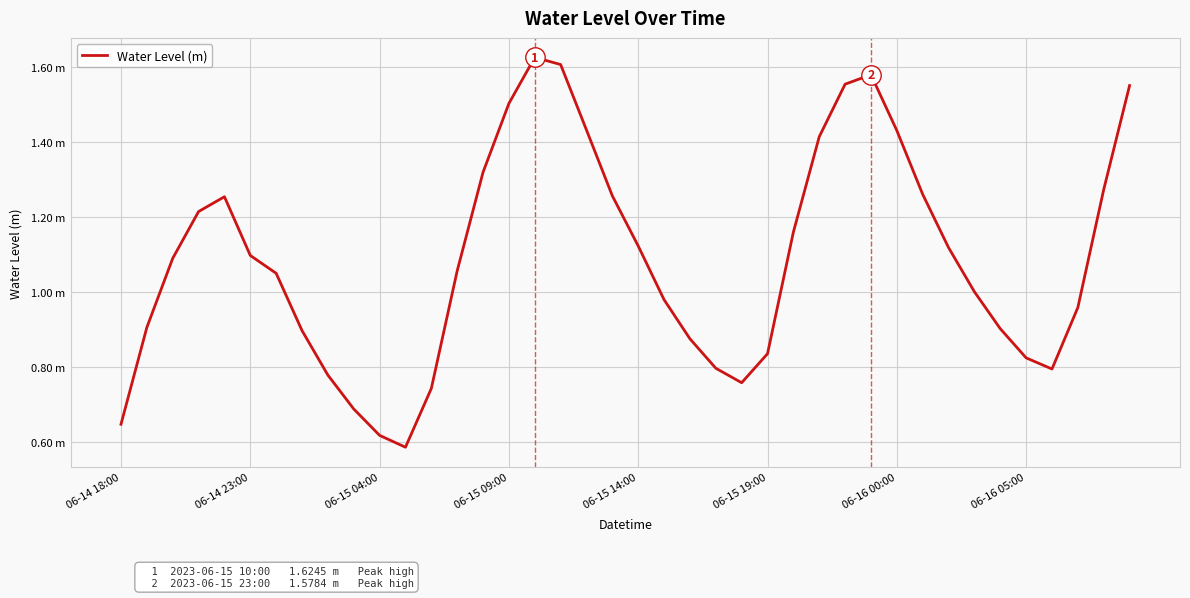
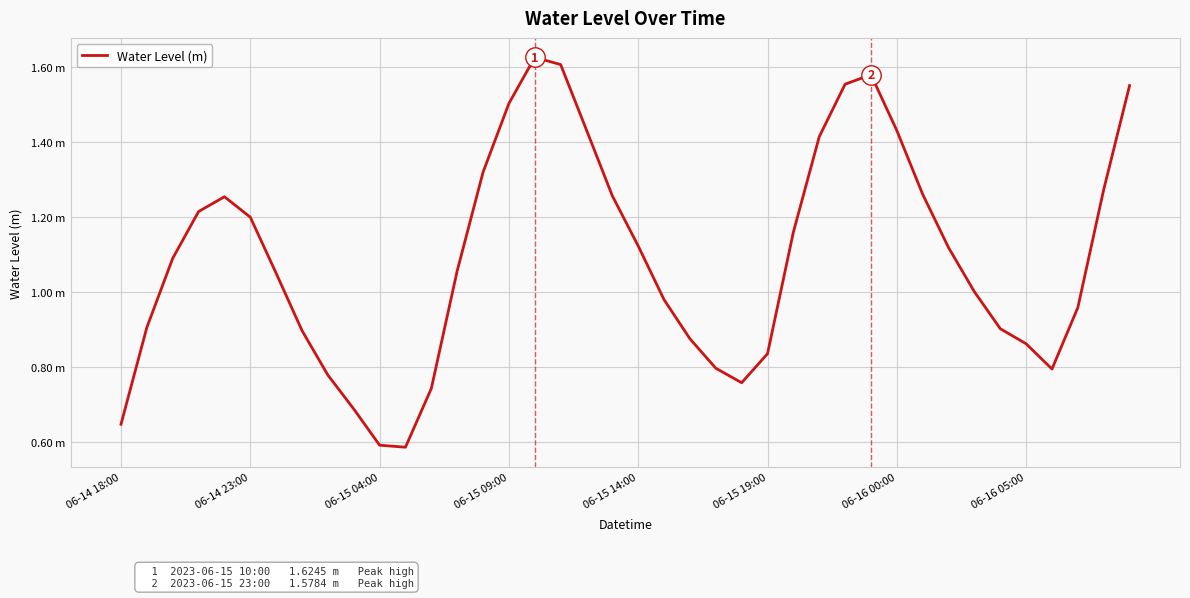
Water Level (m), 06-14 23:00: 1.10 m -> 1.20 m
Water Level (m), 06-15 04:00: 0.62 m -> 0.59 m
Water Level (m), 06-16 05:00: 0.82 m -> 0.86 m
